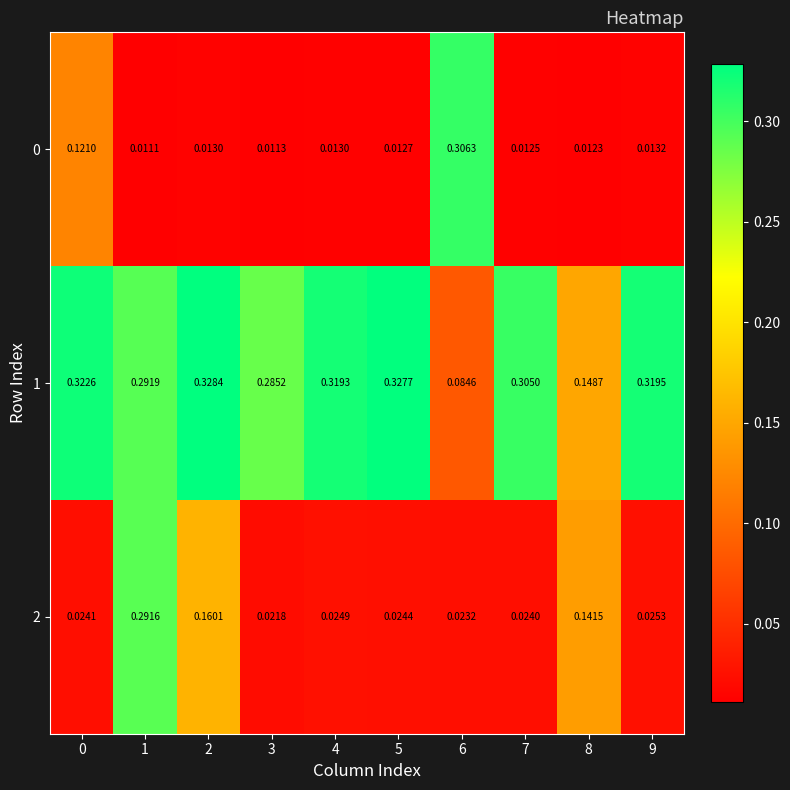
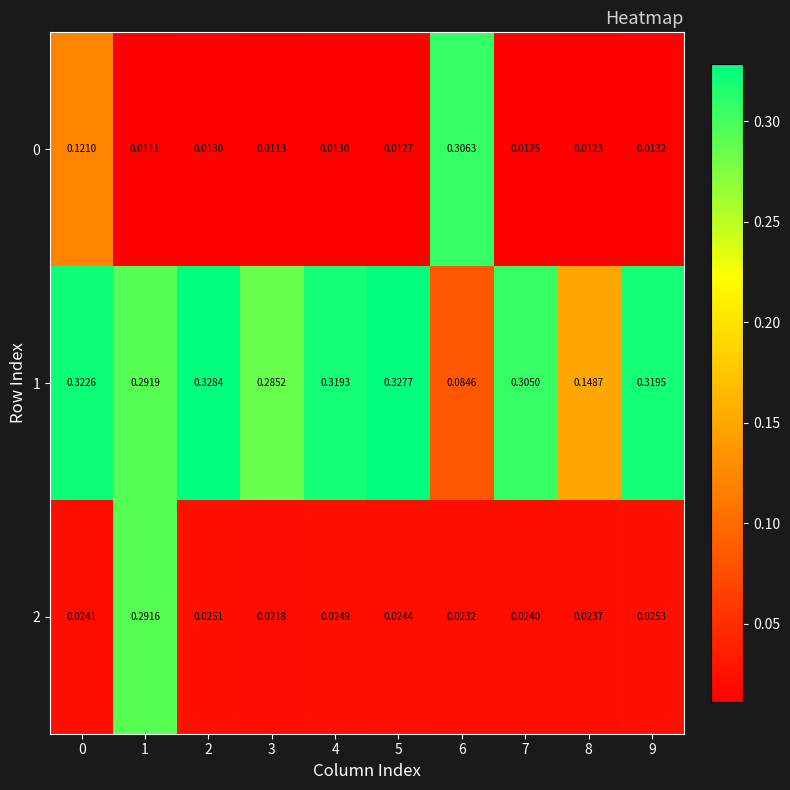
2, 2: 0.1601 -> 0.0251
2, 8: 0.1415 -> 0.0237
